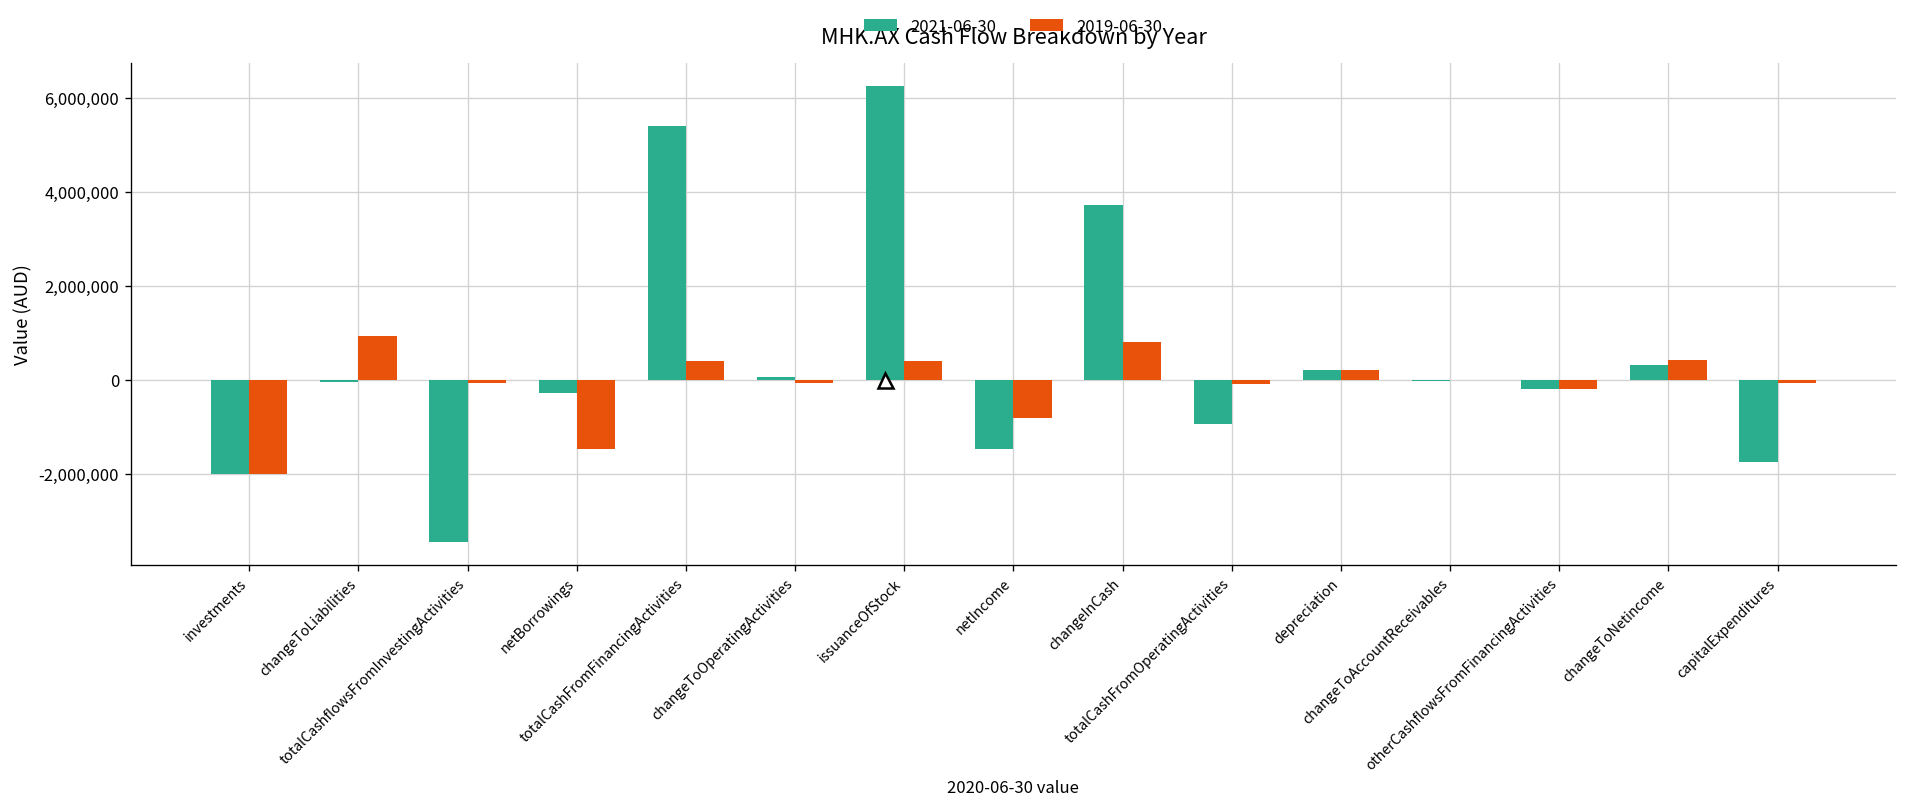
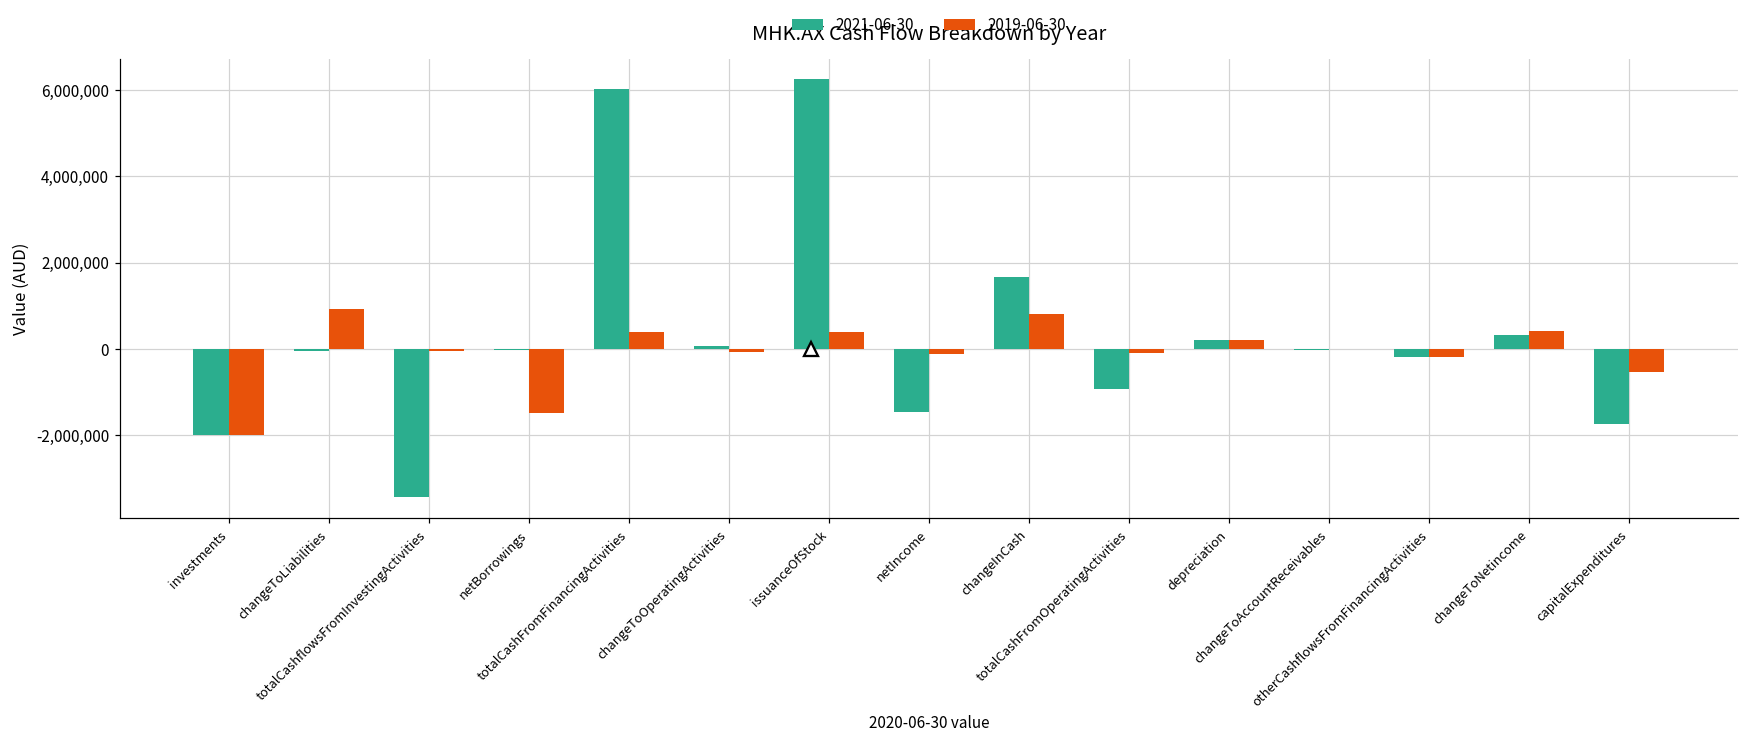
2021-06-30, netBorrowings: -300,000 -> 0
2021-06-30, totalCashFromFinancingActivities: 5,400,000 -> 6,000,000
2019-06-30, netIncome: -800,000 -> -100,000
2021-06-30, changeInCash: 3,700,000 -> 1,700,000
2019-06-30, capitalExpenditures: -100,000 -> -500,000
